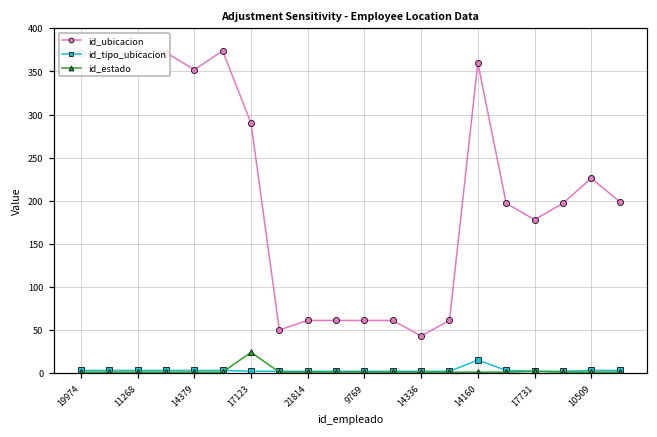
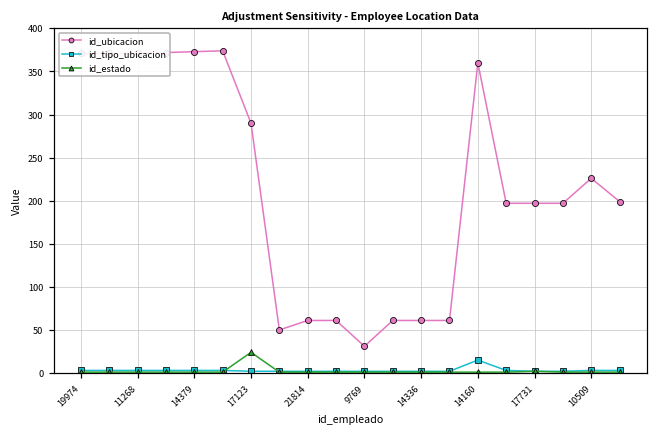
id_ubicacion, 14379: 350 -> 370
id_ubicacion, 9769: 60 -> 30
id_ubicacion, 14336: 40 -> 60
id_ubicacion, 17731: 180 -> 200
